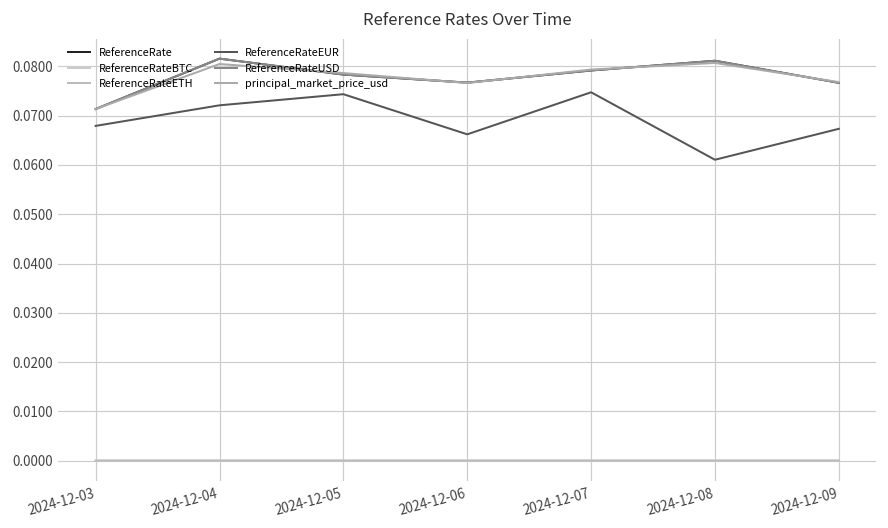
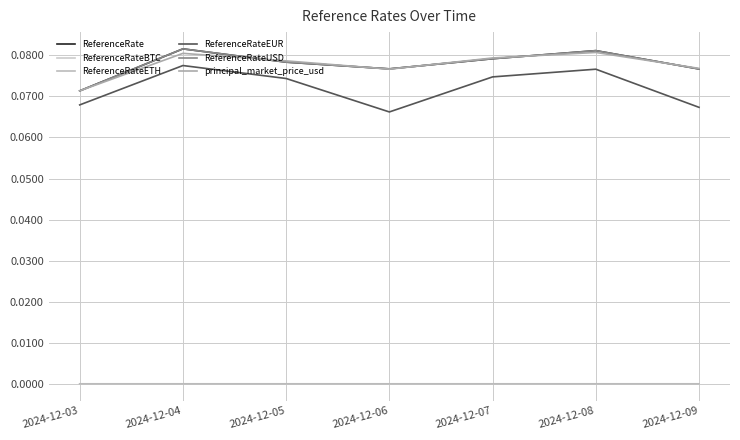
ReferenceRateEUR, 2024-12-04: 0.072 -> 0.078
ReferenceRateEUR, 2024-12-08: 0.061 -> 0.077
